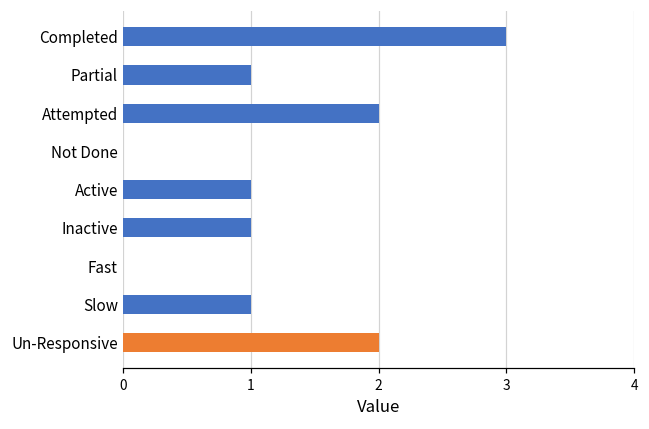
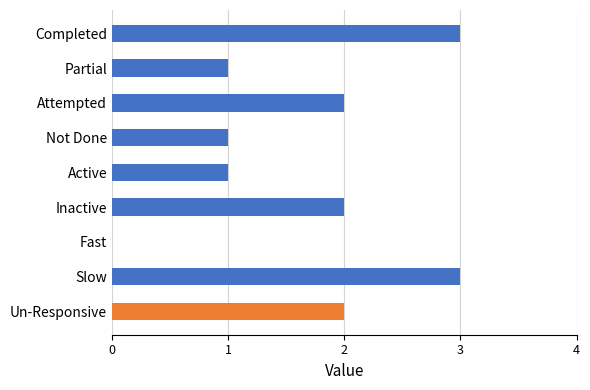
Not Done: 0 -> 1
Inactive: 1 -> 2
Slow: 1 -> 3
